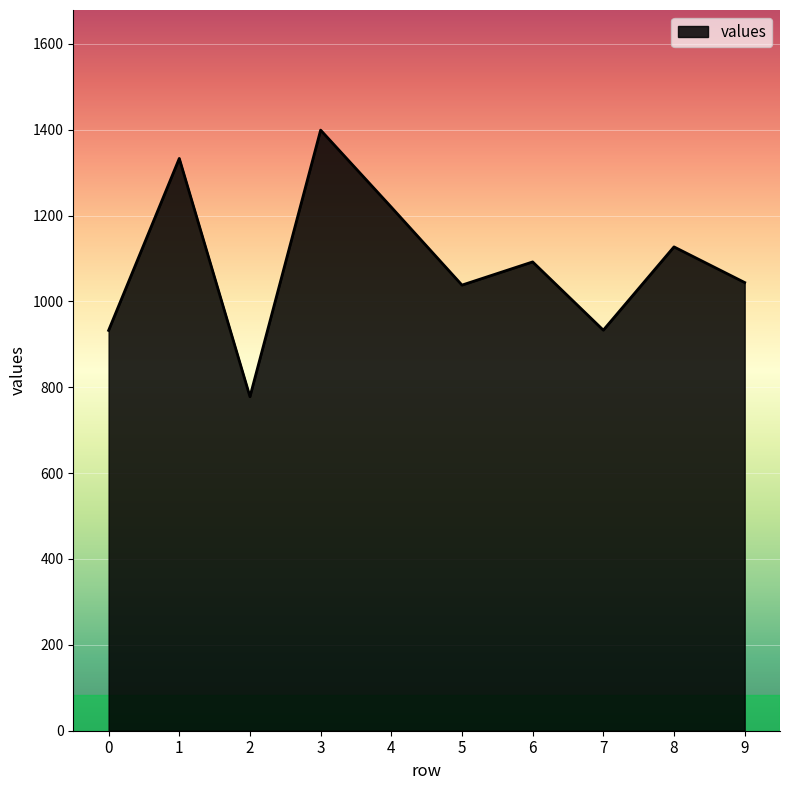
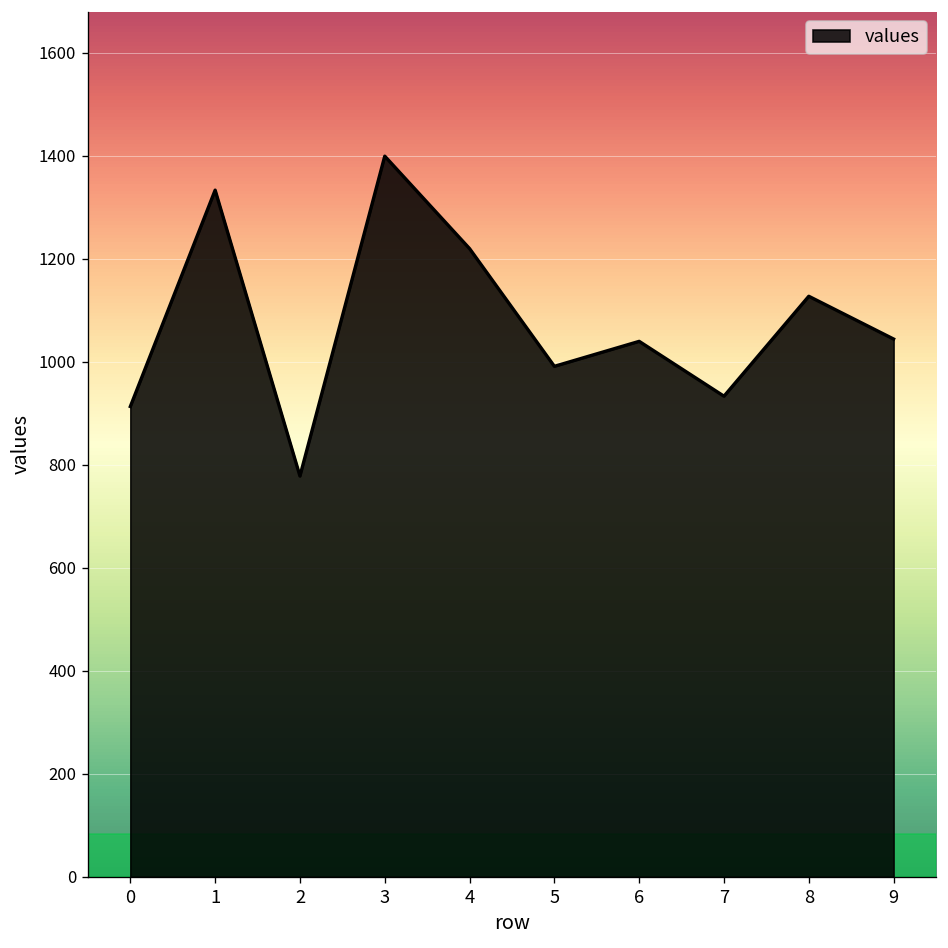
0: 930 -> 910
5: 1040 -> 990
6: 1090 -> 1040
